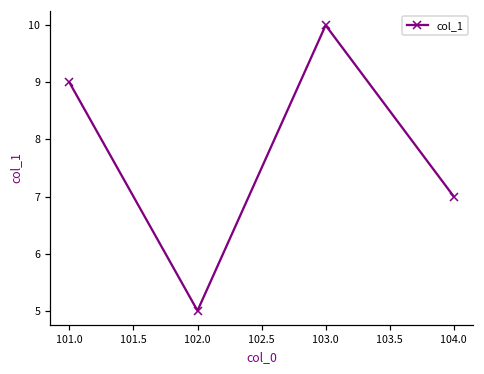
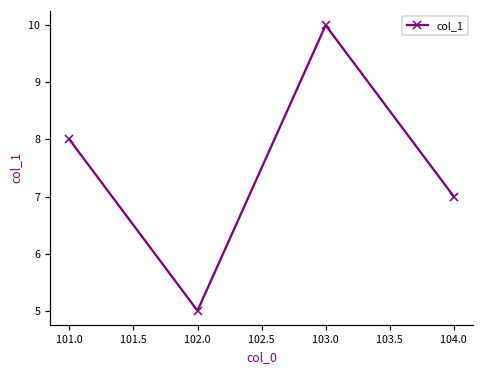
101.0: 9 -> 8
